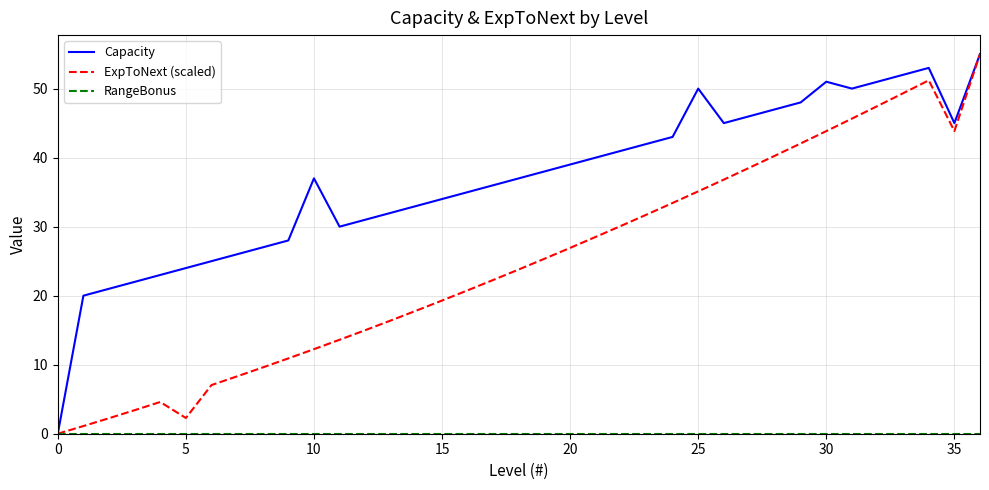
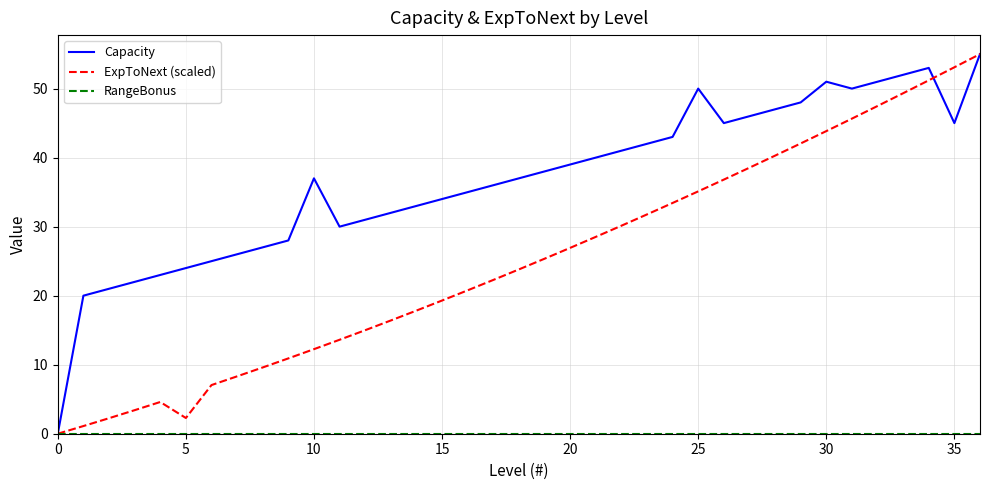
ExpToNext (scaled), 35: 44 -> 53
